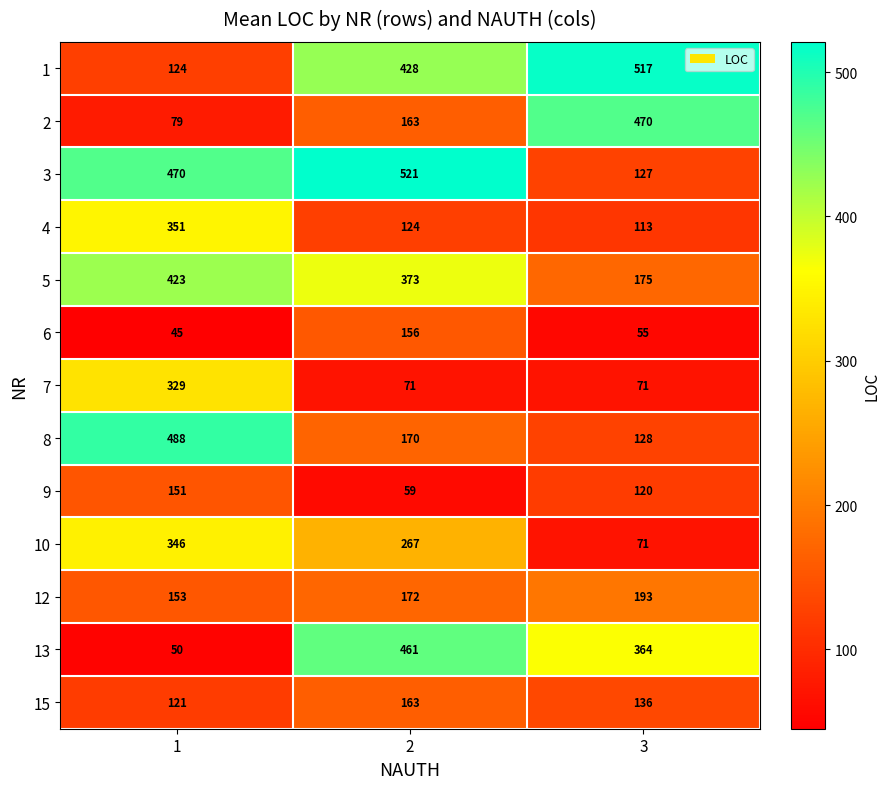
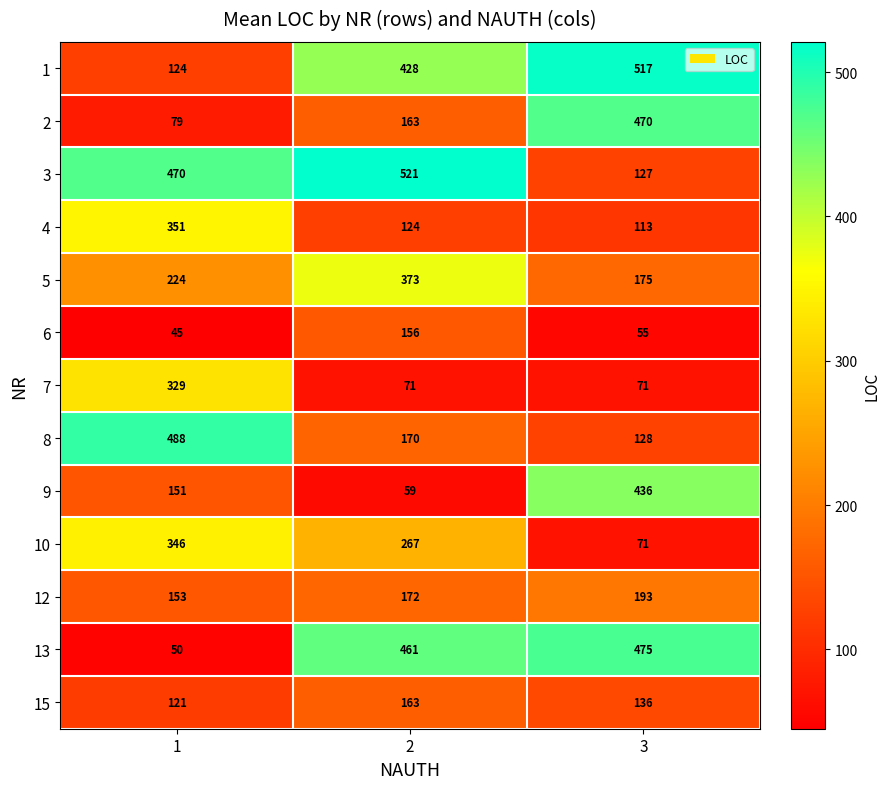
5, 1: 423 -> 224
9, 3: 120 -> 436
13, 3: 364 -> 475
